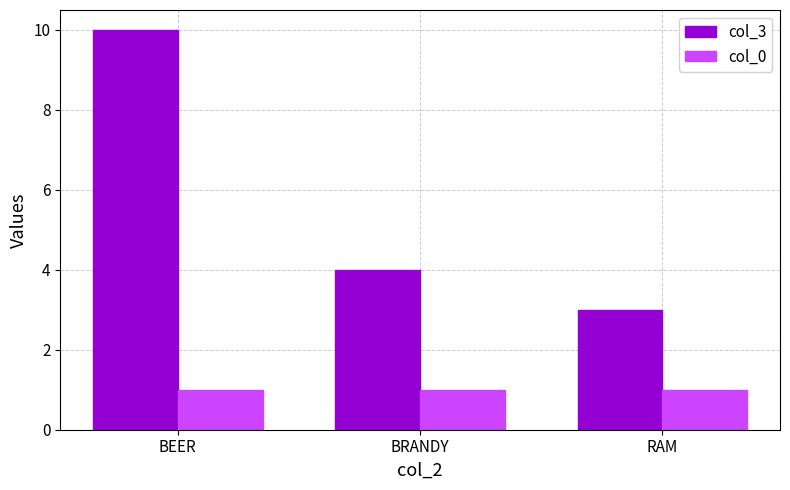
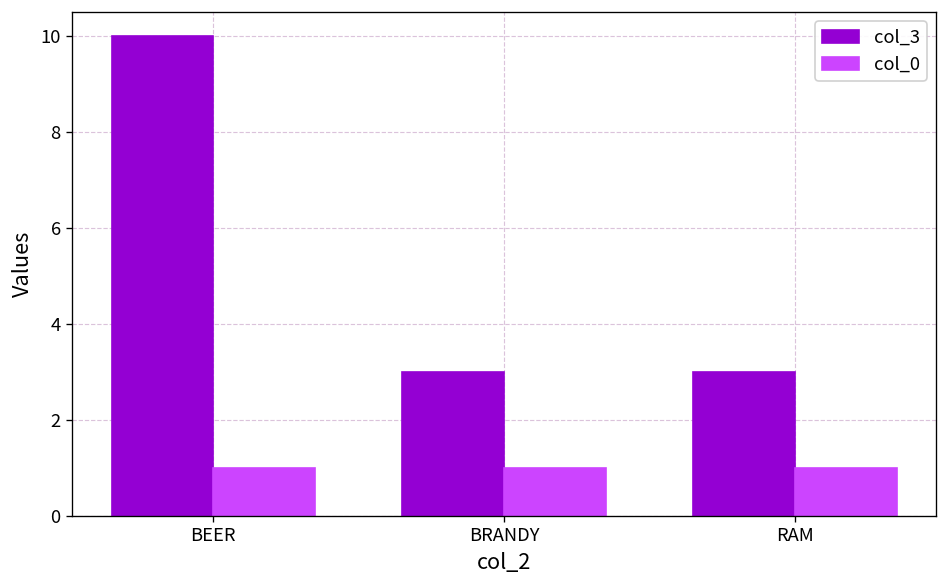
col_3, BRANDY: 4 -> 3
